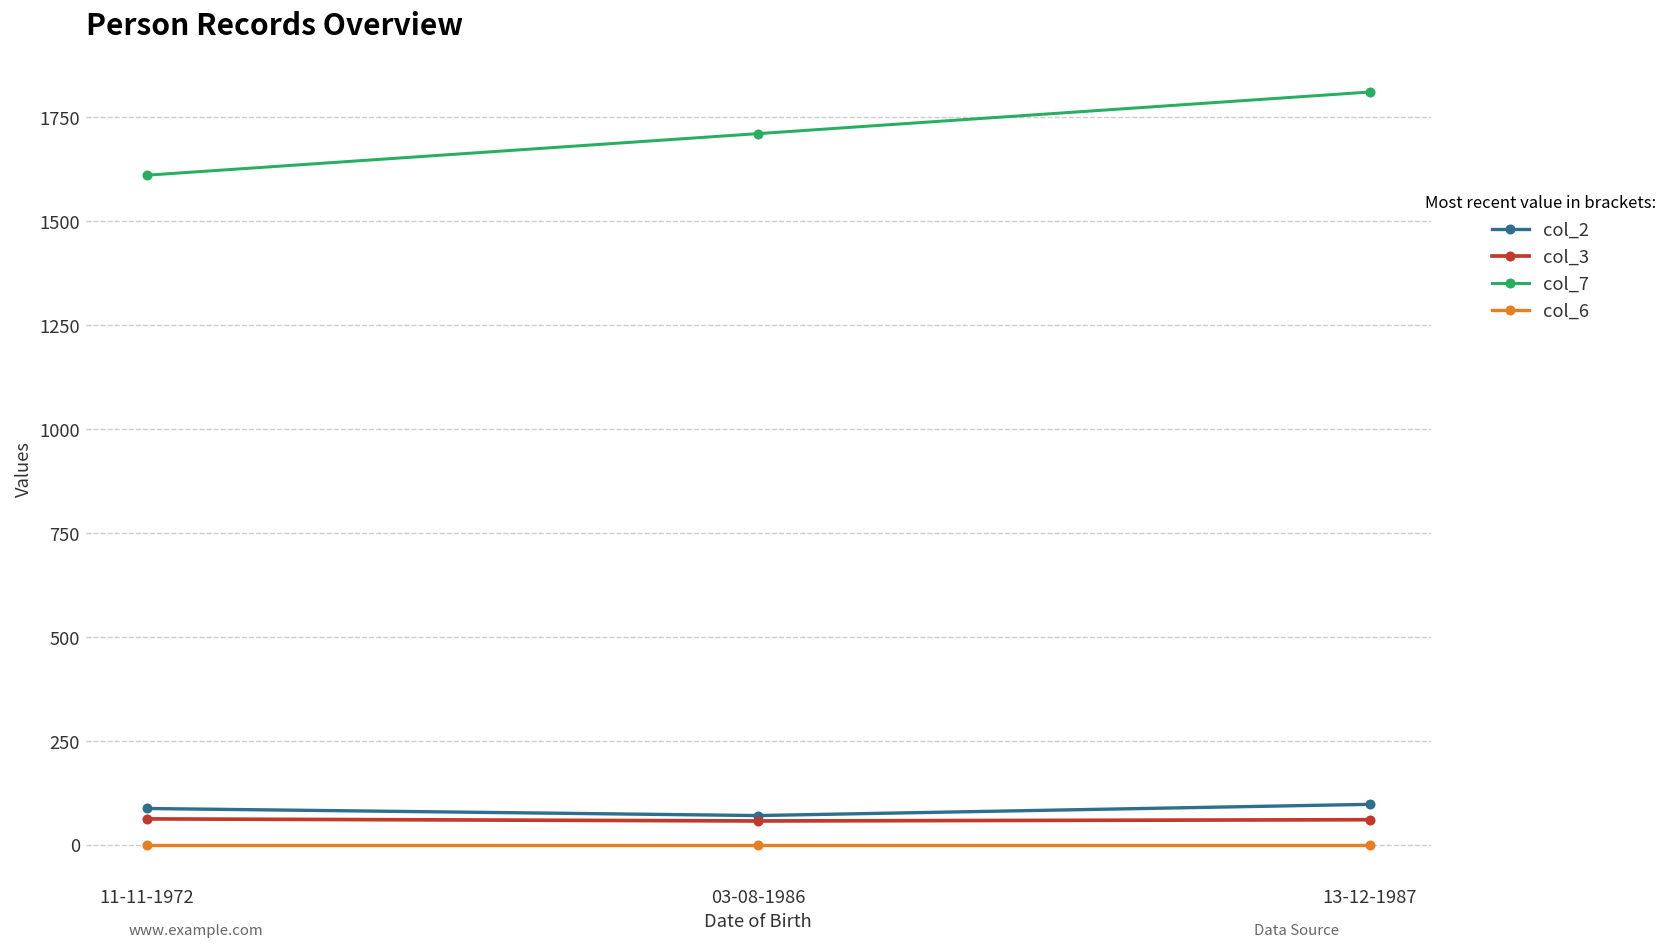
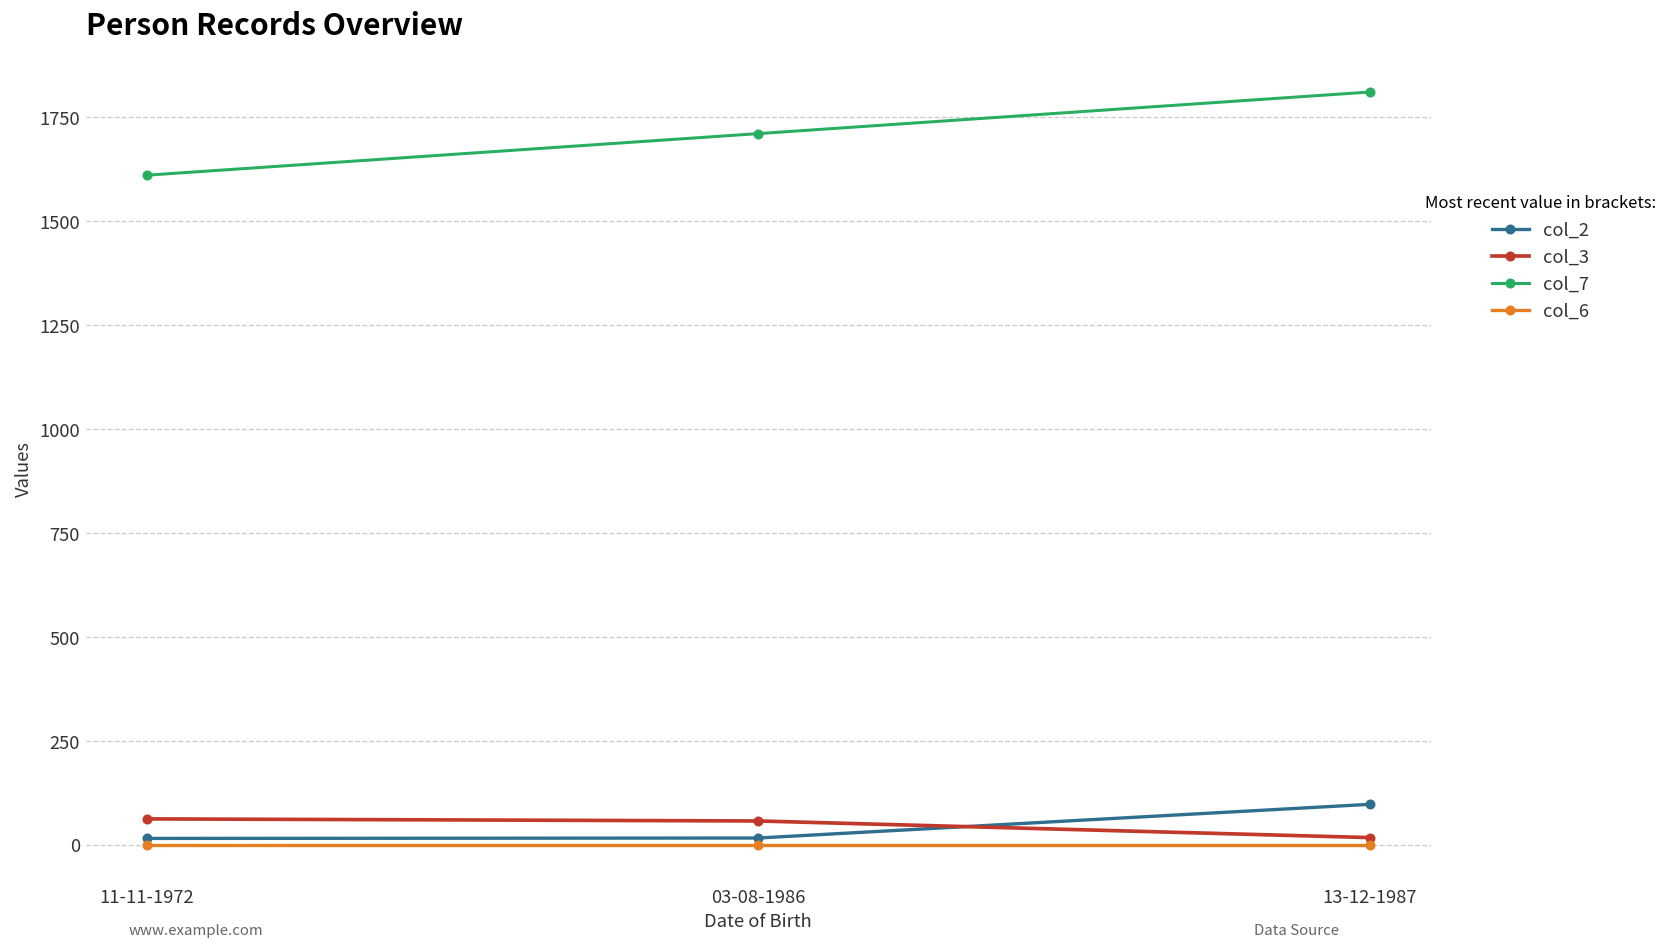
col_2, 11-11-1972: 90 -> 20
col_2, 03-08-1986: 70 -> 20
col_3, 13-12-1987: 60 -> 20
